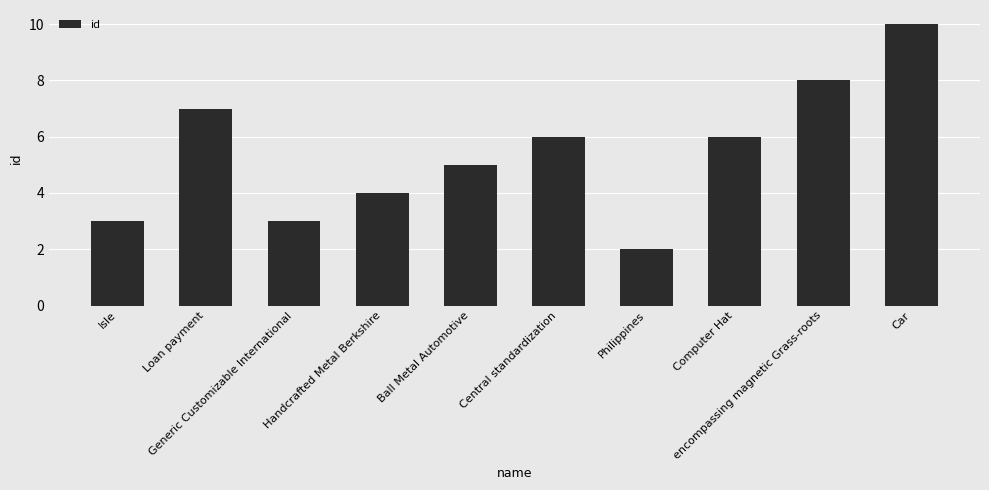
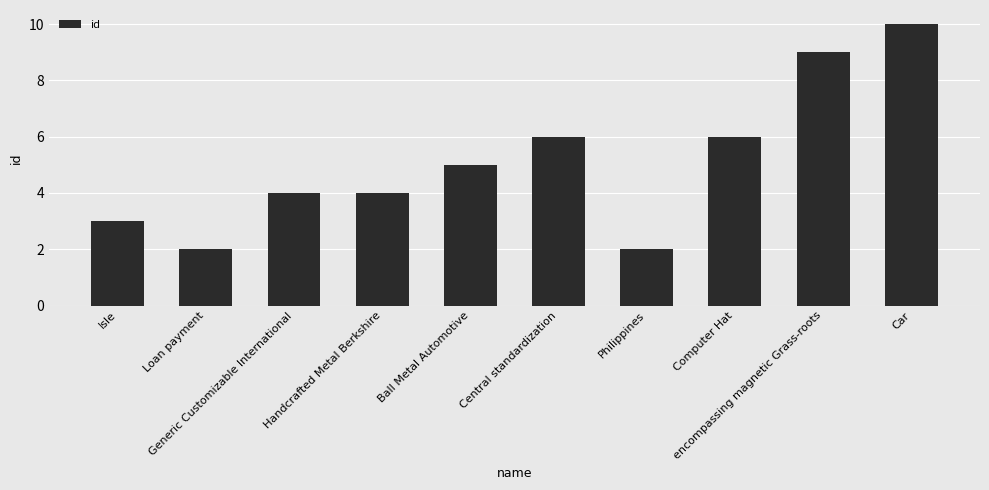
Loan payment: 7 -> 2
Generic Customizable International: 3 -> 4
encompassing magnetic Grass-roots: 8 -> 9
